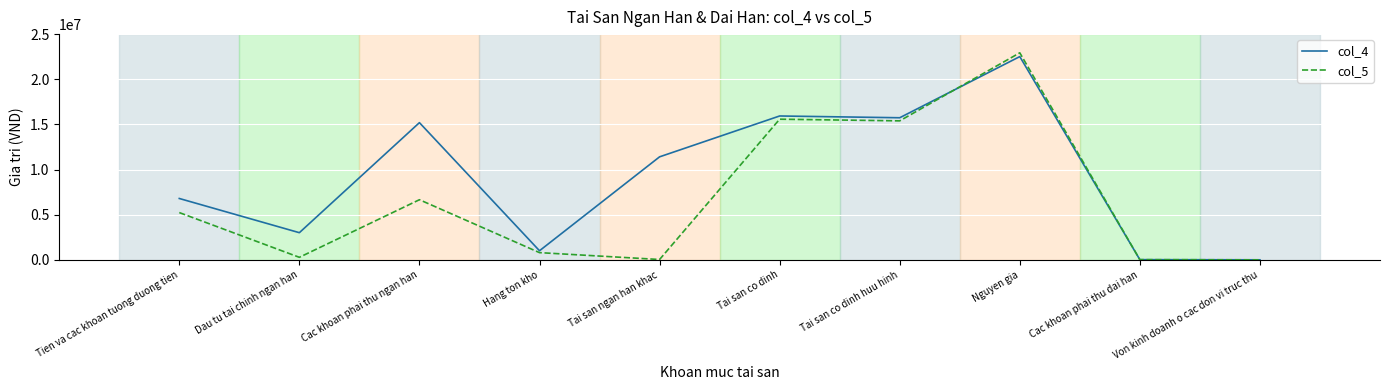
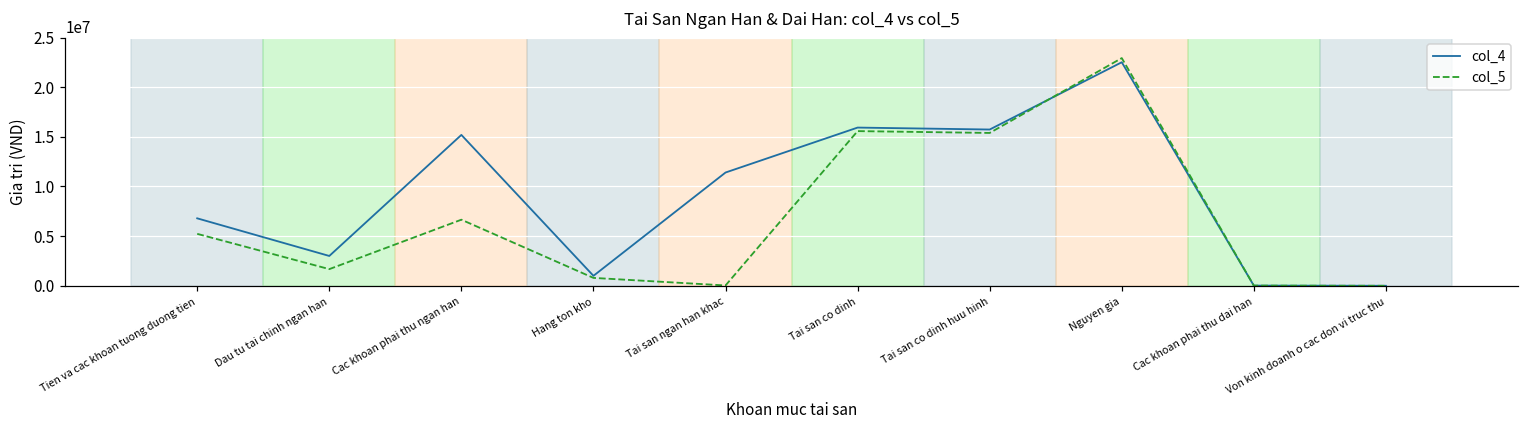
col_5, Dau tu tai chinh ngan han: 0 -> 2000000
